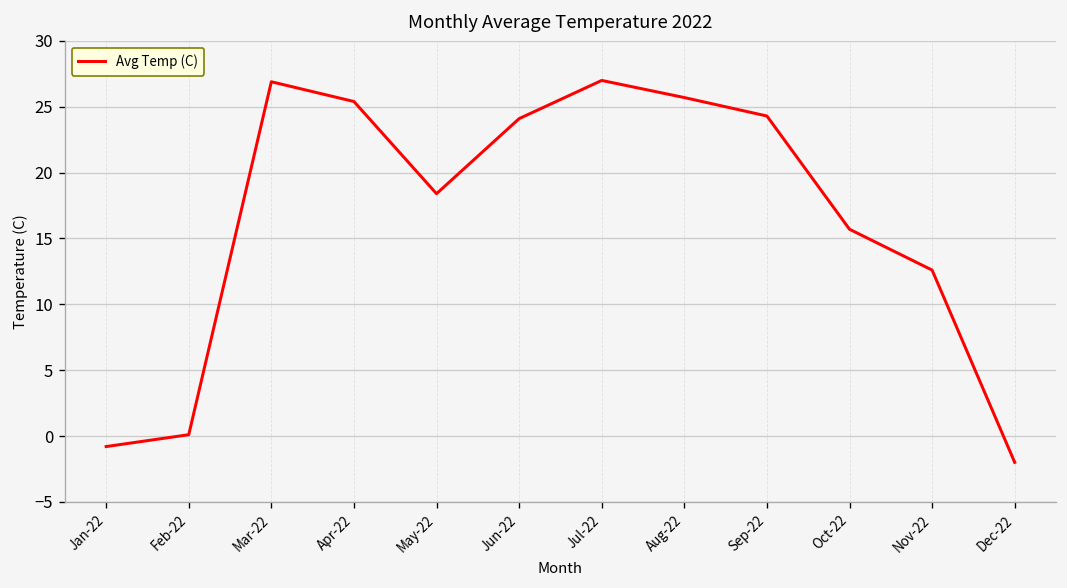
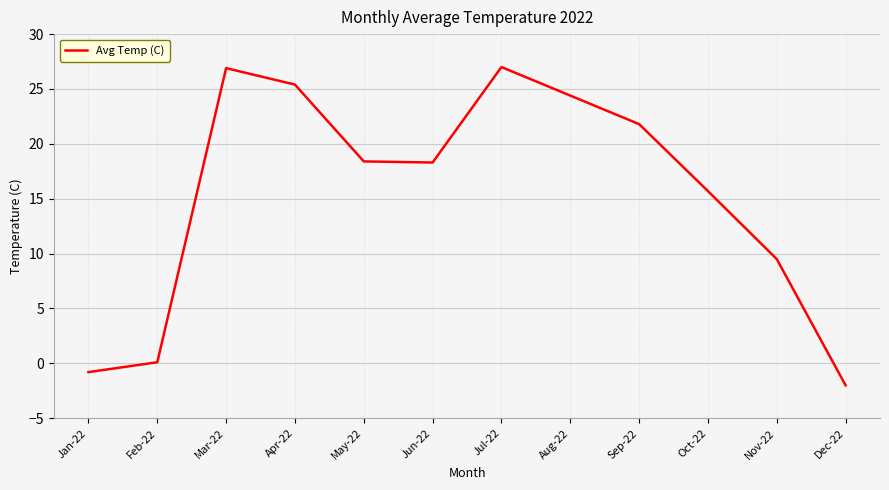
Jun-22: 24.1 -> 18.3
Aug-22: 25.7 -> 24.4
Sep-22: 24.3 -> 21.8
Nov-22: 12.6 -> 9.5
